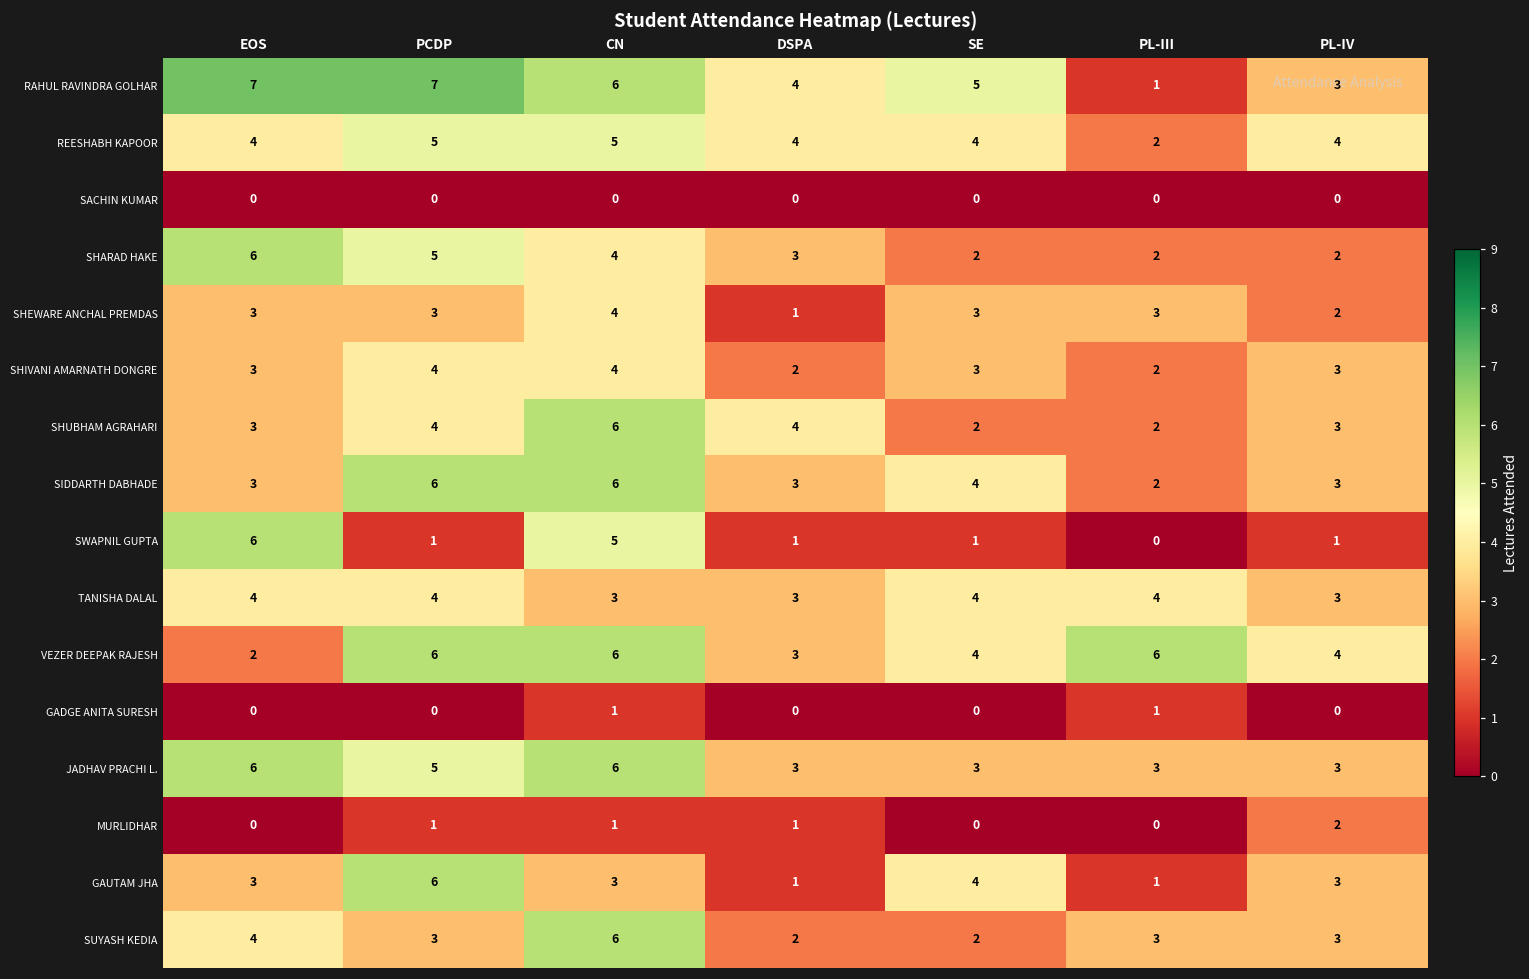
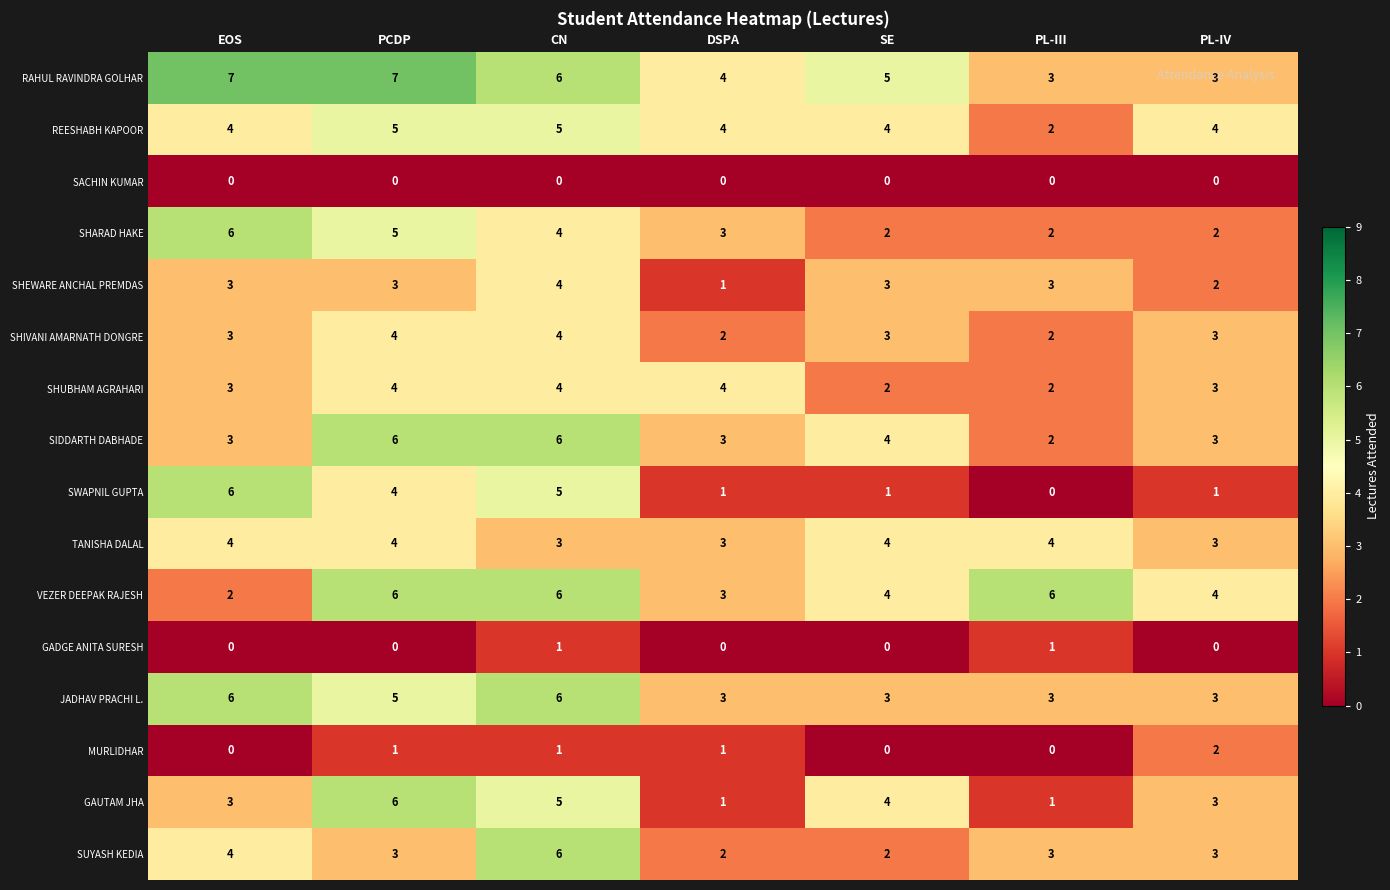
RAHUL RAVINDRA GOLHAR, PL-III: 1 -> 3
SHUBHAM AGRAHARI, CN: 6 -> 4
SWAPNIL GUPTA, PCDP: 1 -> 4
GAUTAM JHA, CN: 3 -> 5
